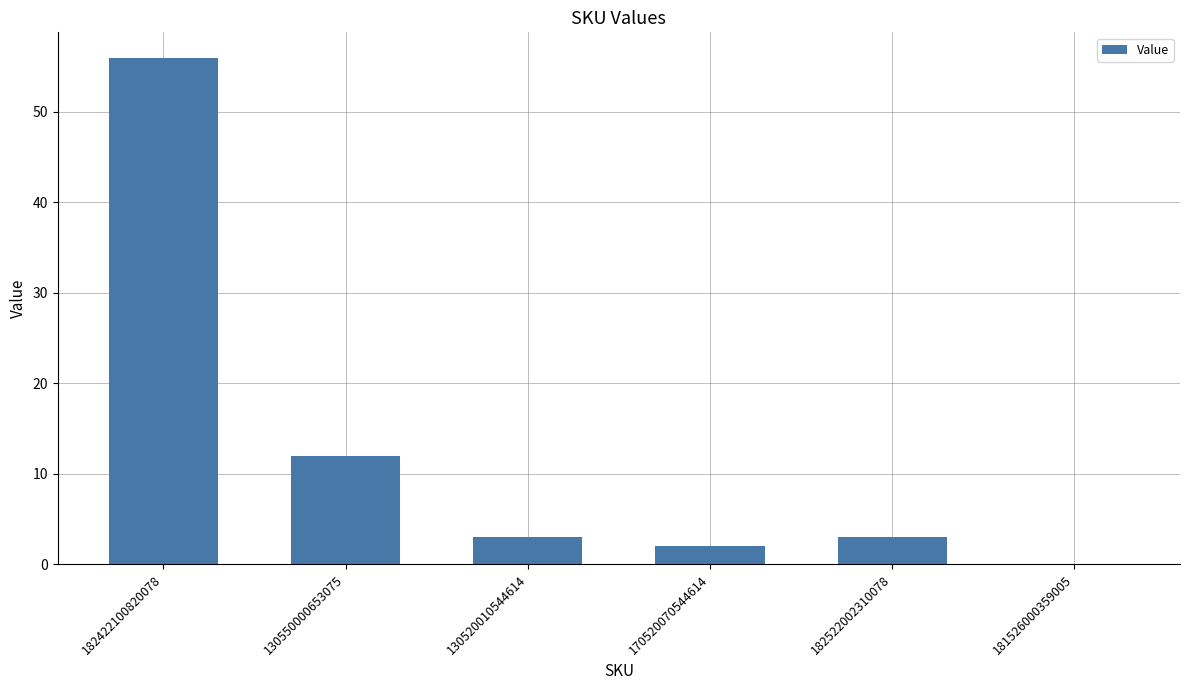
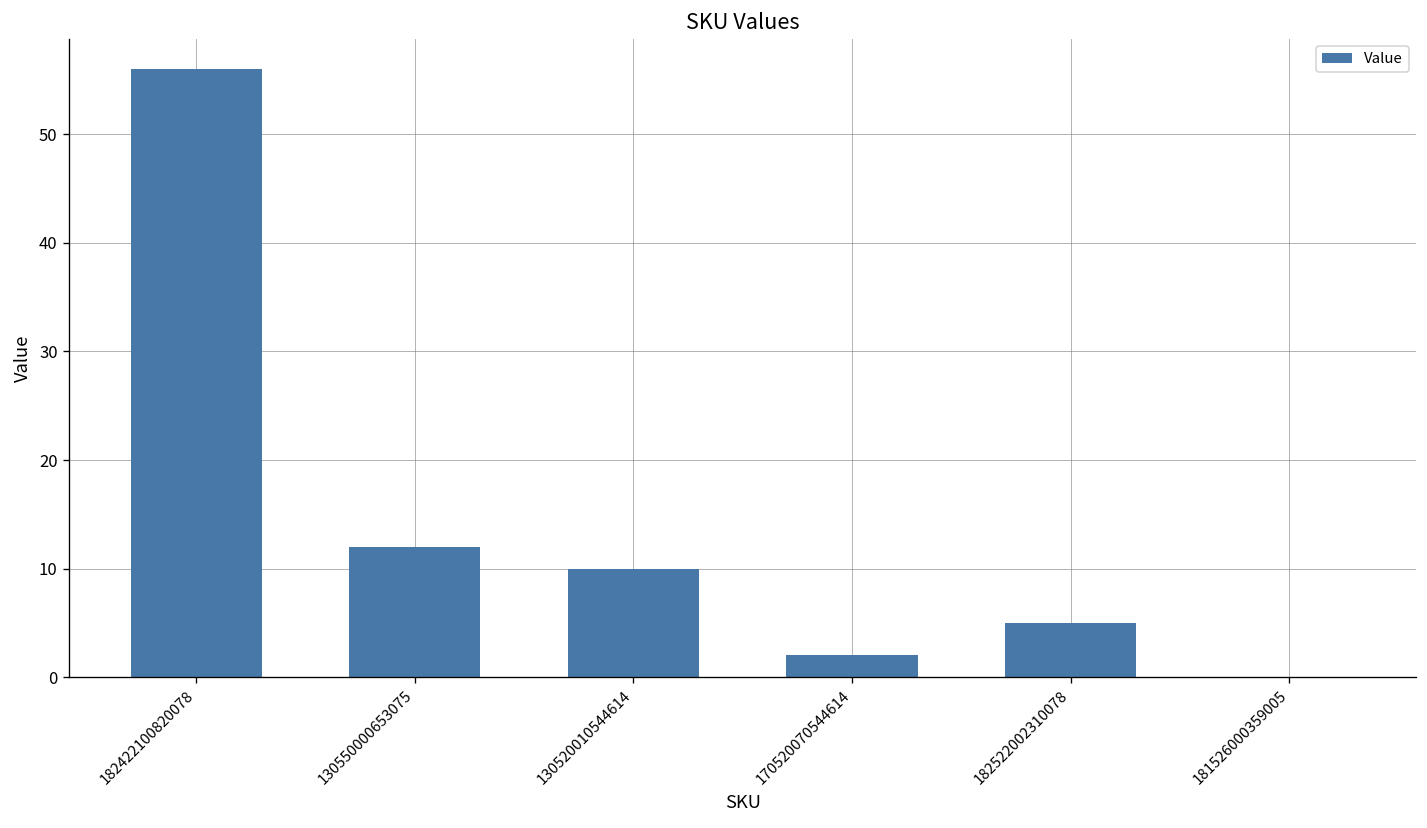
130520010544614: 3 -> 10
182522002310078: 3 -> 5
